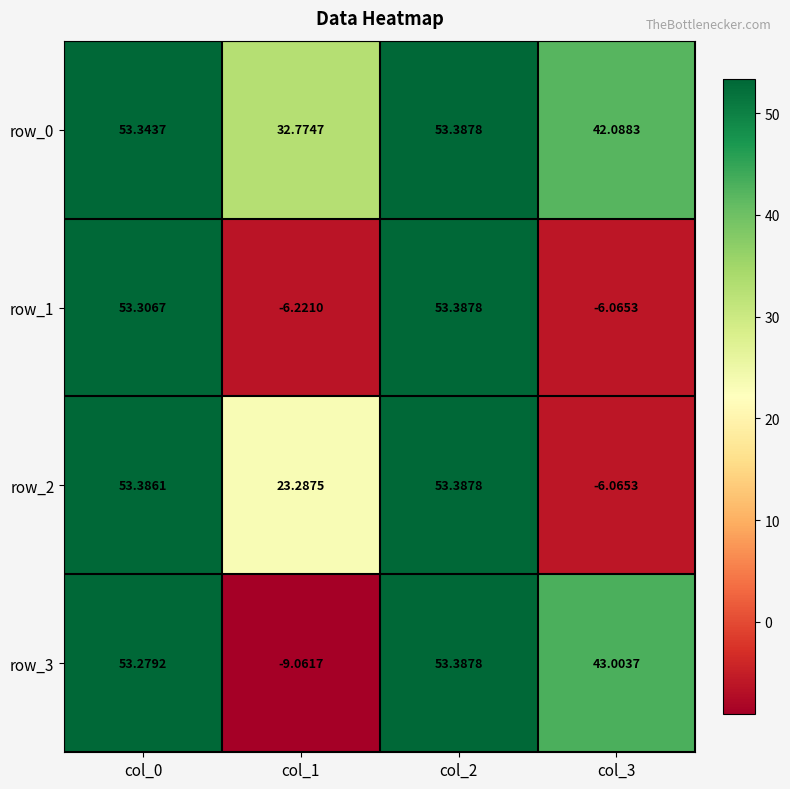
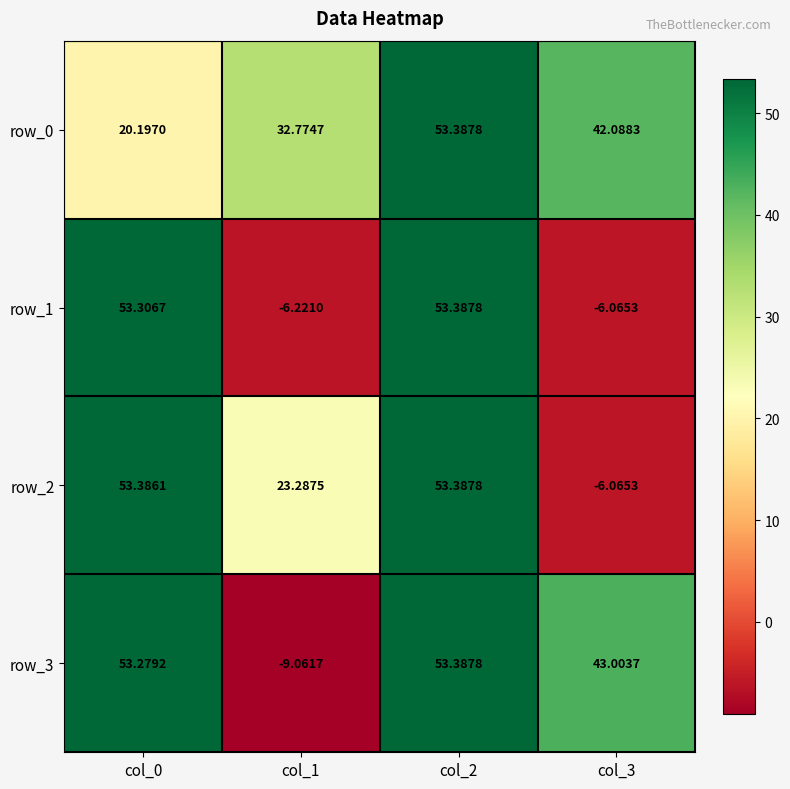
row_0, col_0: 53.3437 -> 20.1970
